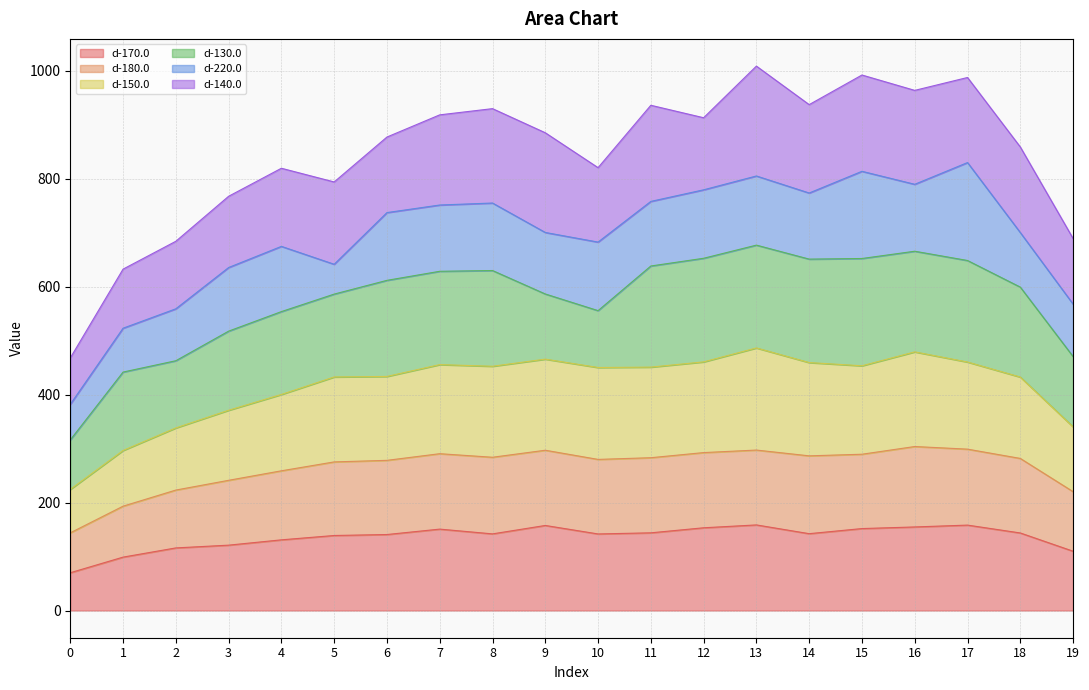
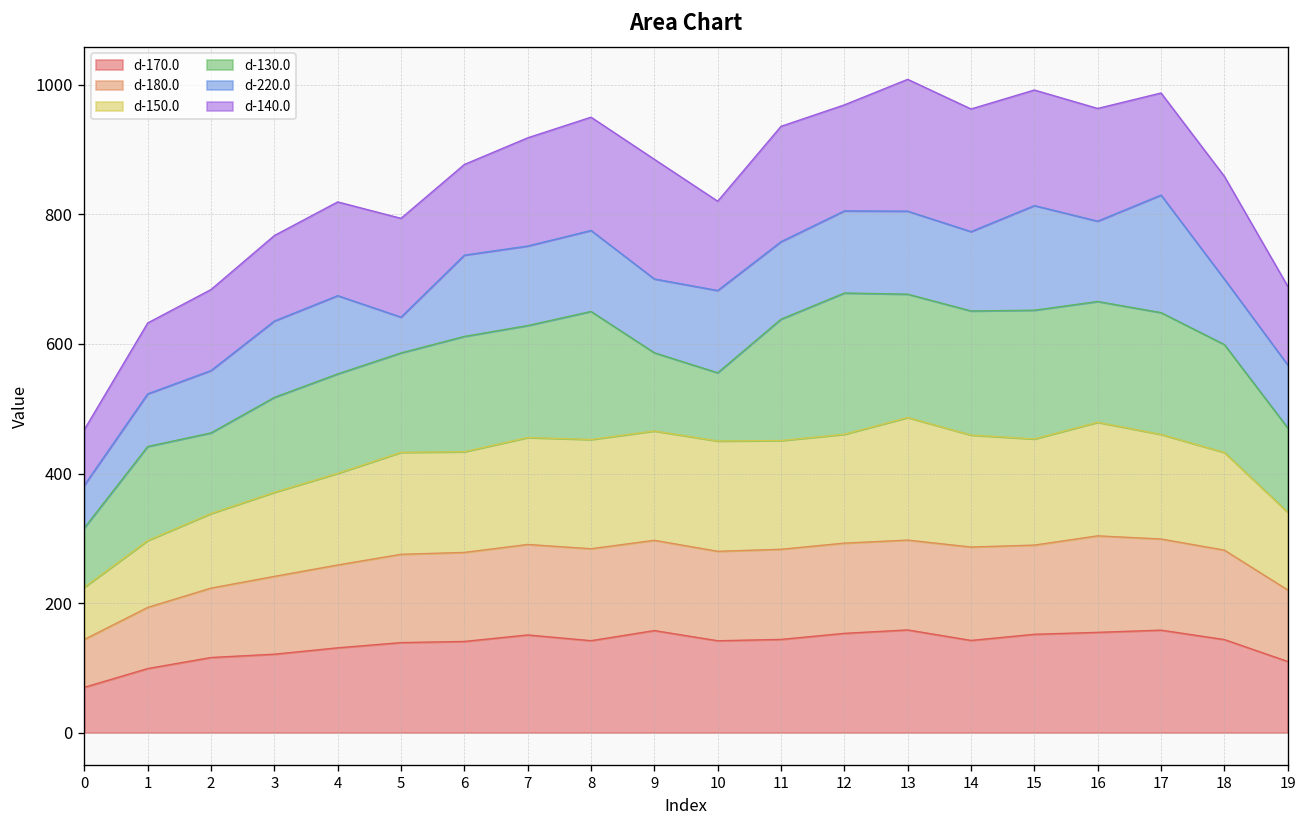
d-130.0, 8: 180 -> 200
d-130.0, 12: 190 -> 220
d-140.0, 12: 130 -> 160
d-140.0, 14: 160 -> 190
